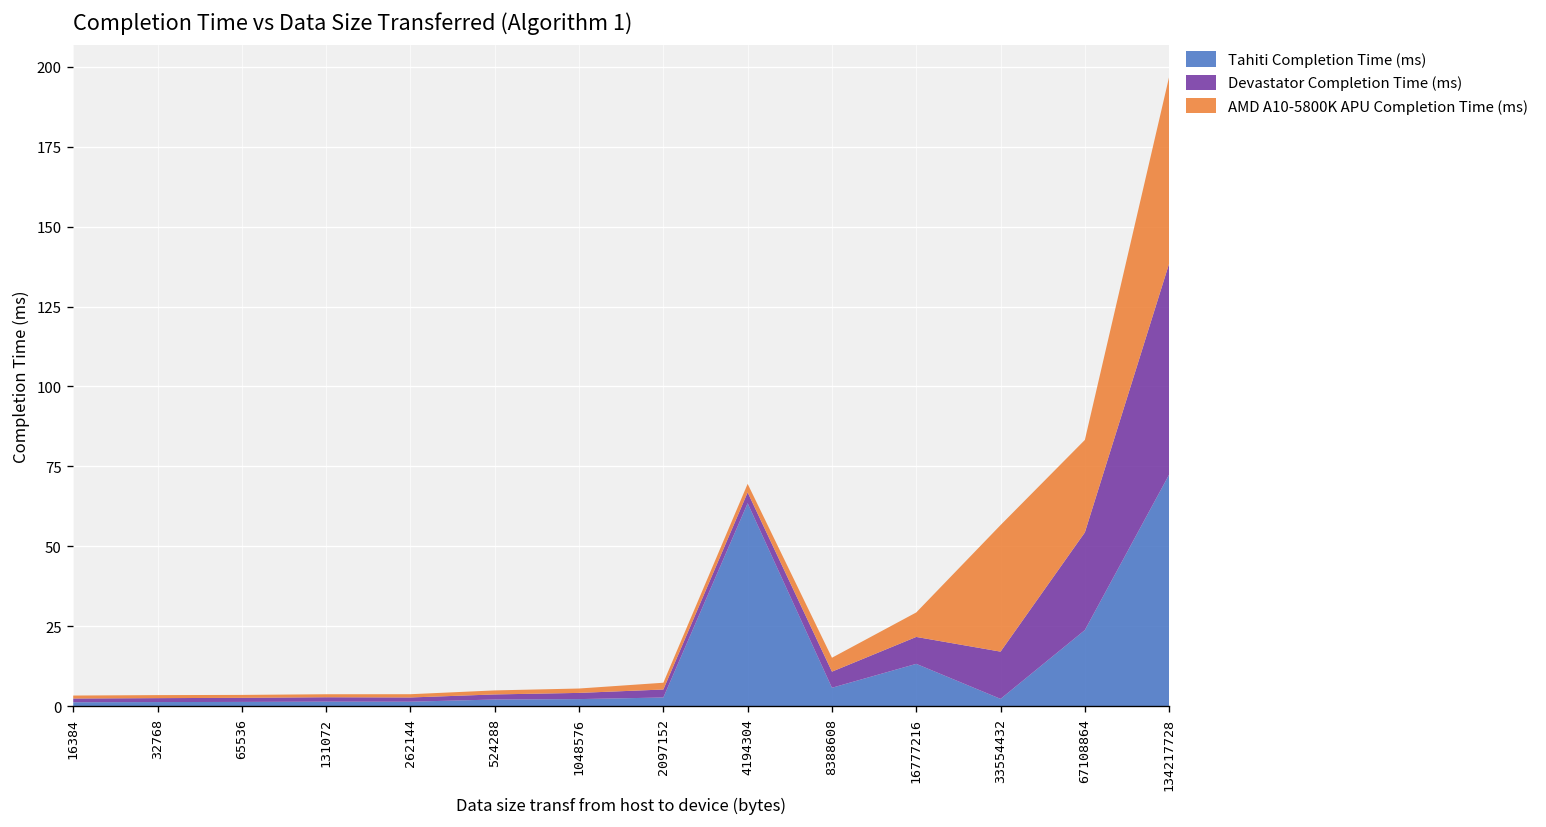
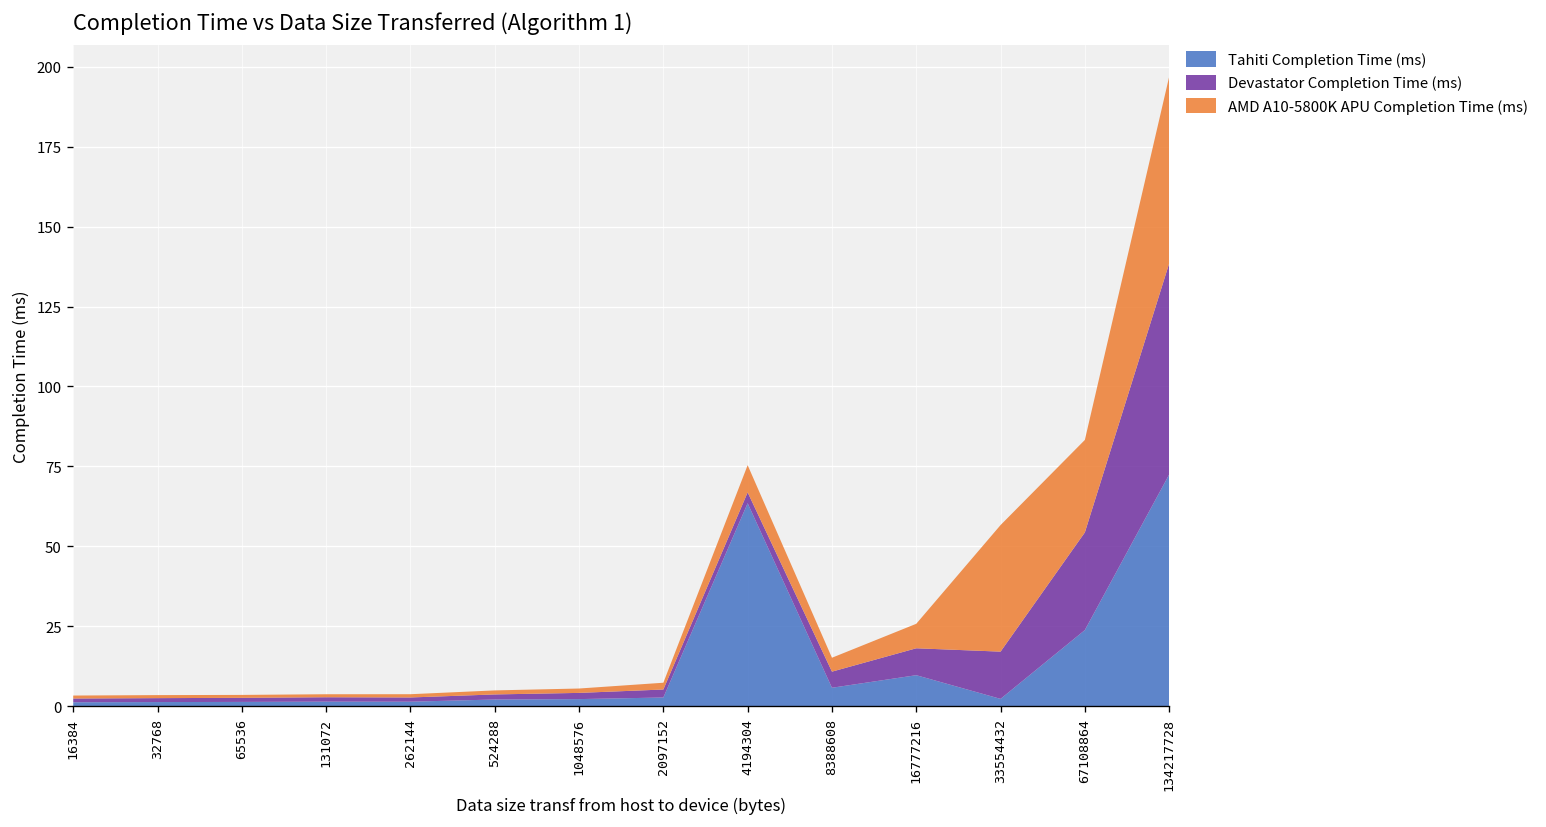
AMD A10-5800K APU Completion Time (ms), 4194304: 3 -> 9
Tahiti Completion Time (ms), 16777216: 13 -> 10
